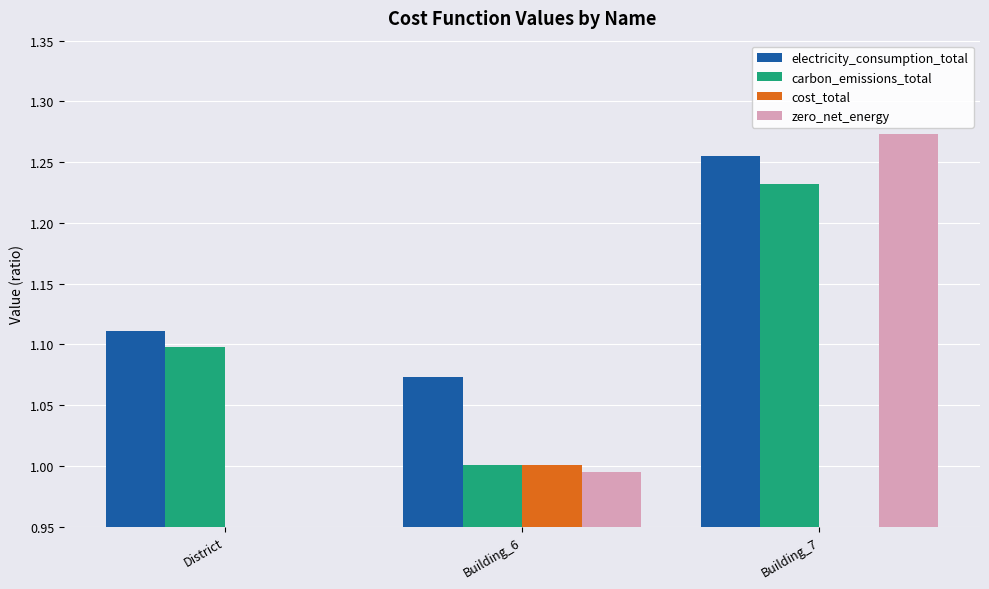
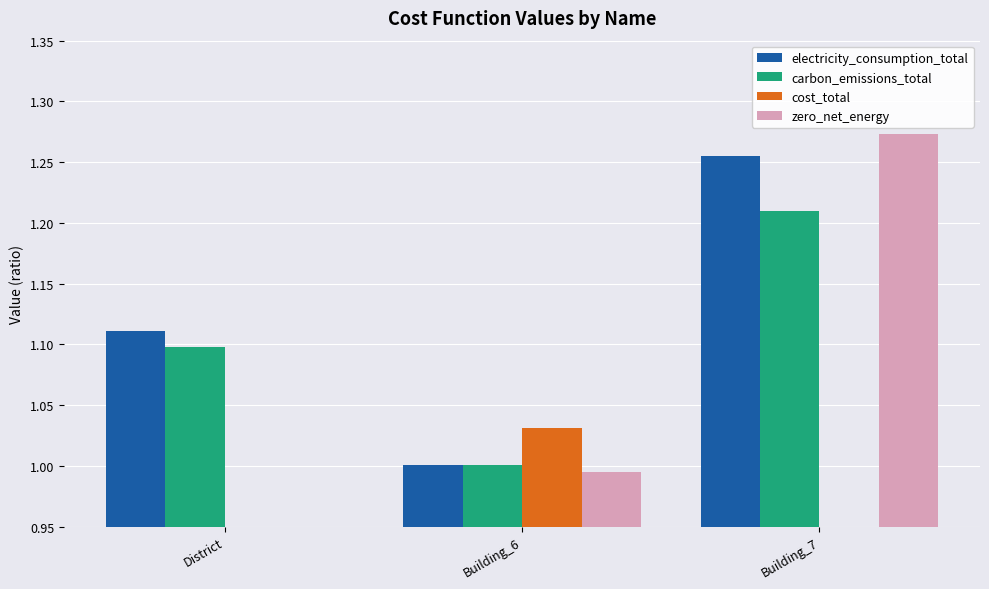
electricity_consumption_total, Building_6: 1.073 -> 1.001
cost_total, Building_6: 1.001 -> 1.031
carbon_emissions_total, Building_7: 1.232 -> 1.210
